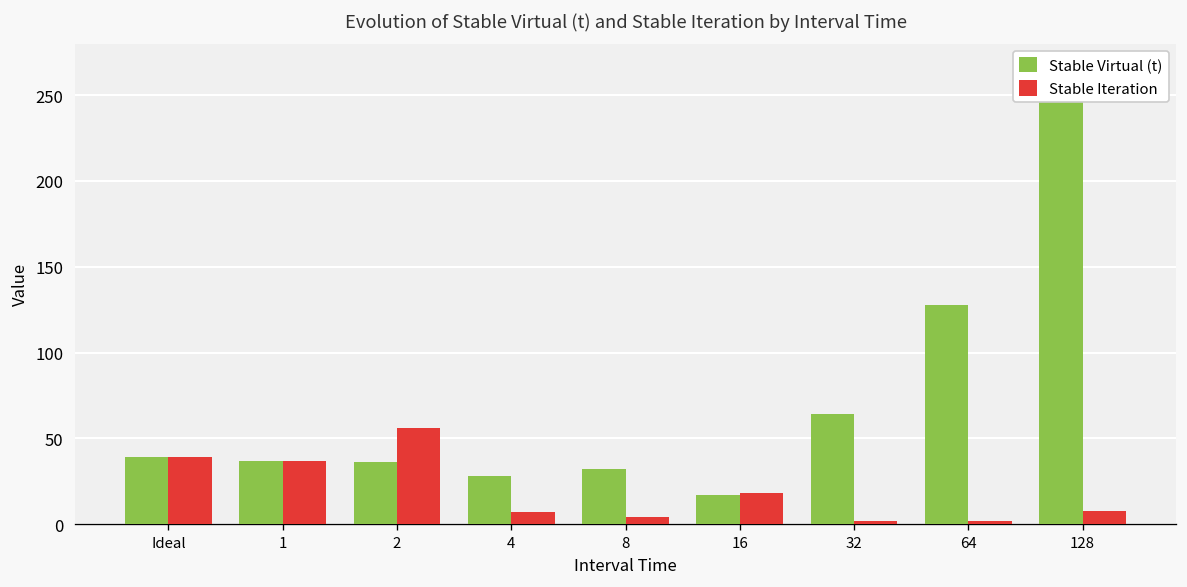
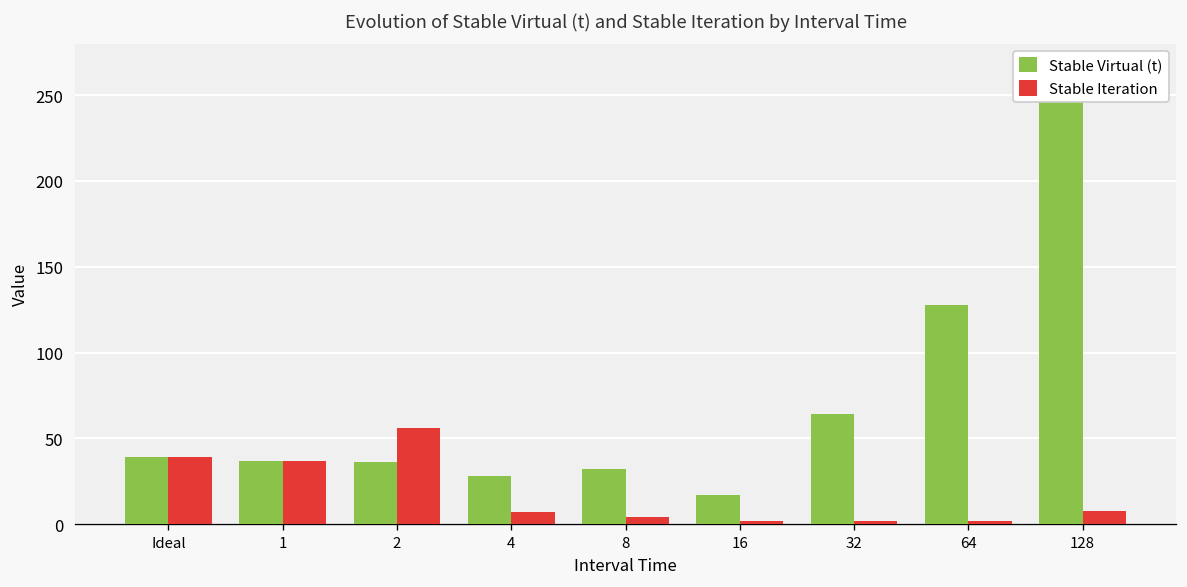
Stable Iteration, 16: 18 -> 2
